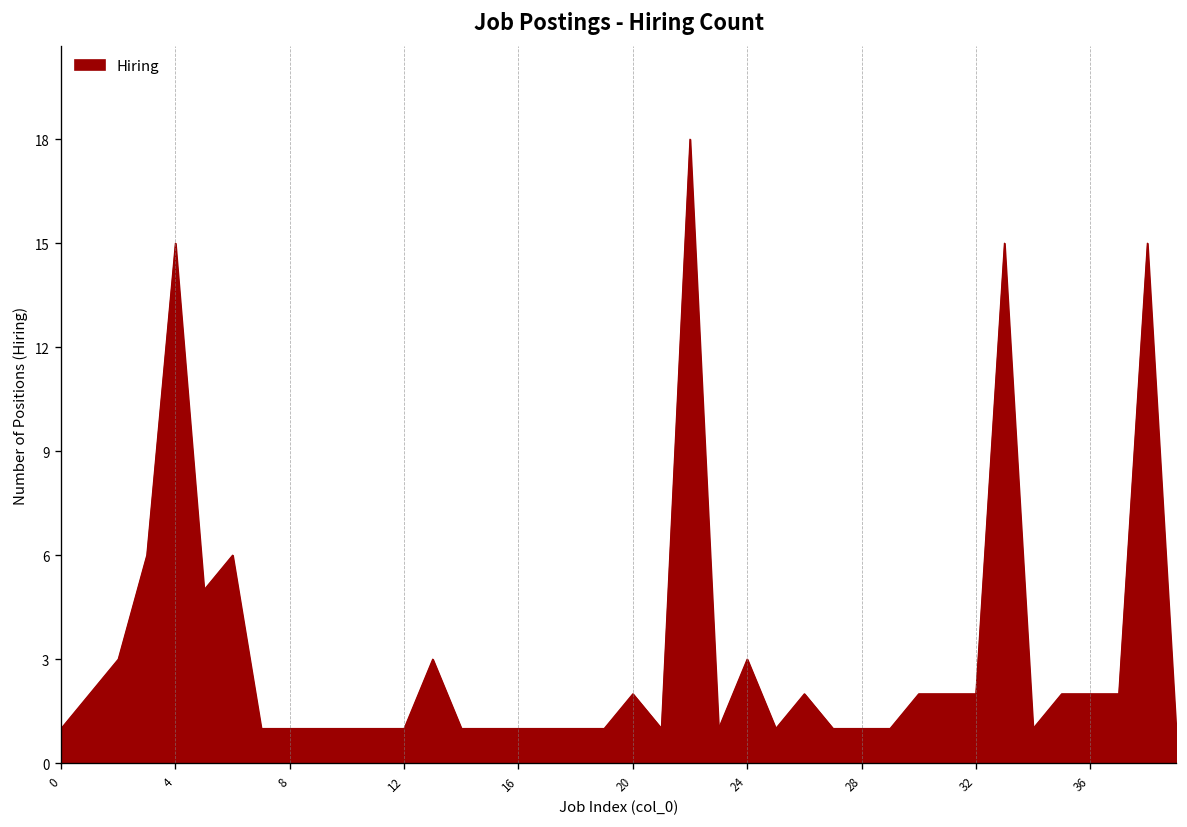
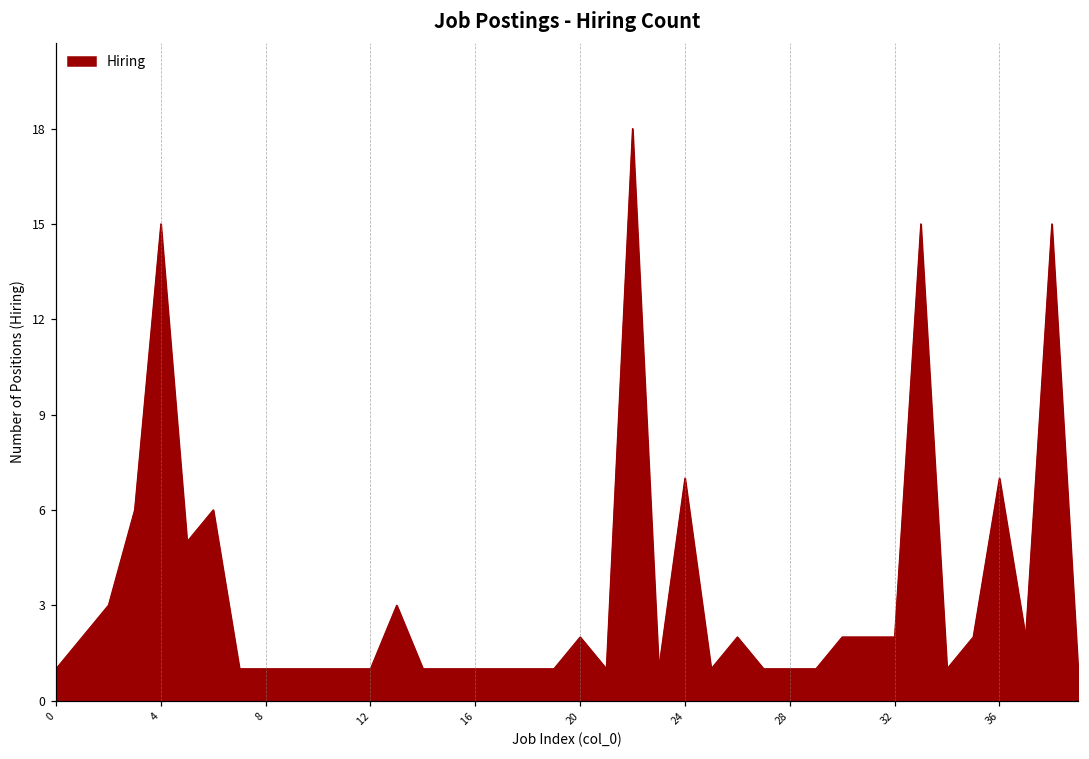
24: 3 -> 7
36: 2 -> 7
